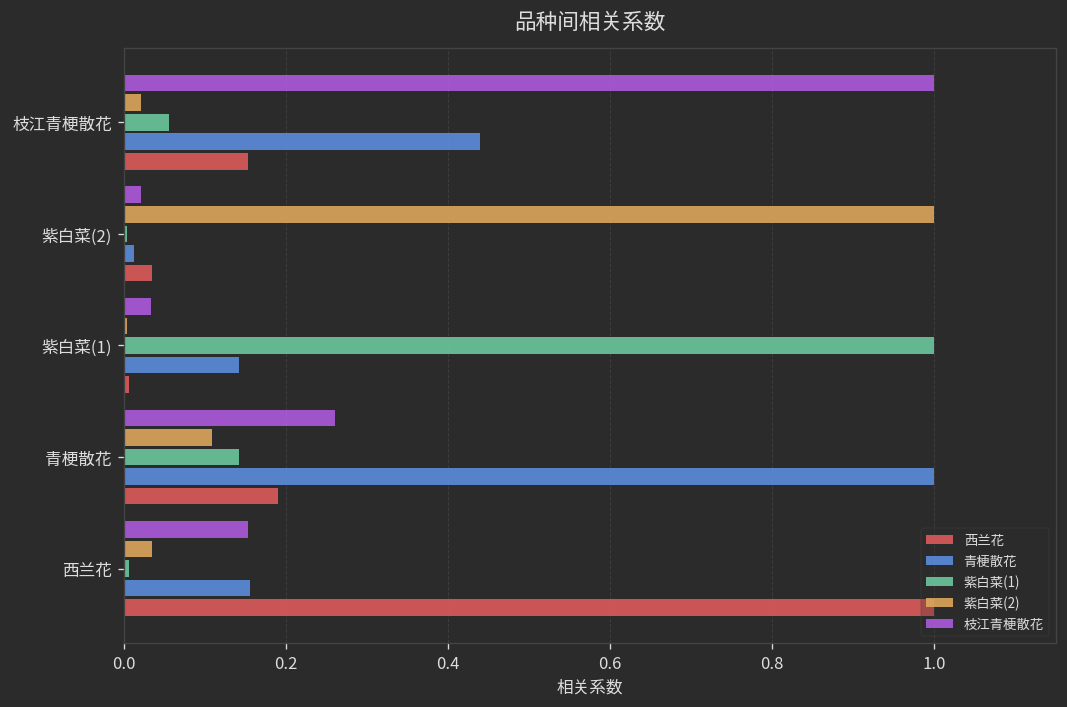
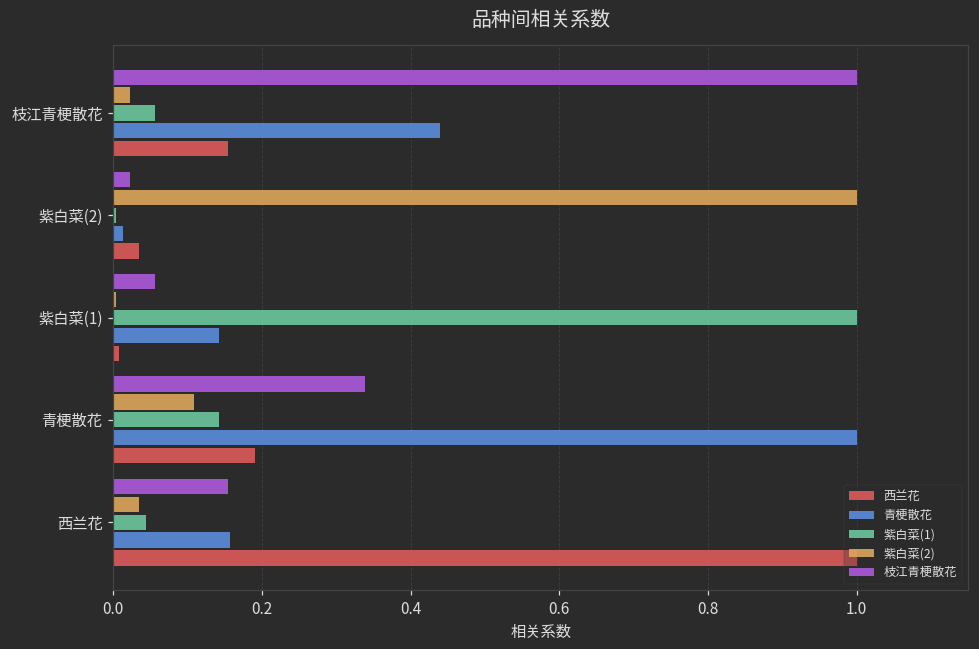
枝江青梗散花, 紫白菜(1): 0.03 -> 0.06
枝江青梗散花, 青梗散花: 0.26 -> 0.34
紫白菜(1), 西兰花: 0.01 -> 0.04
